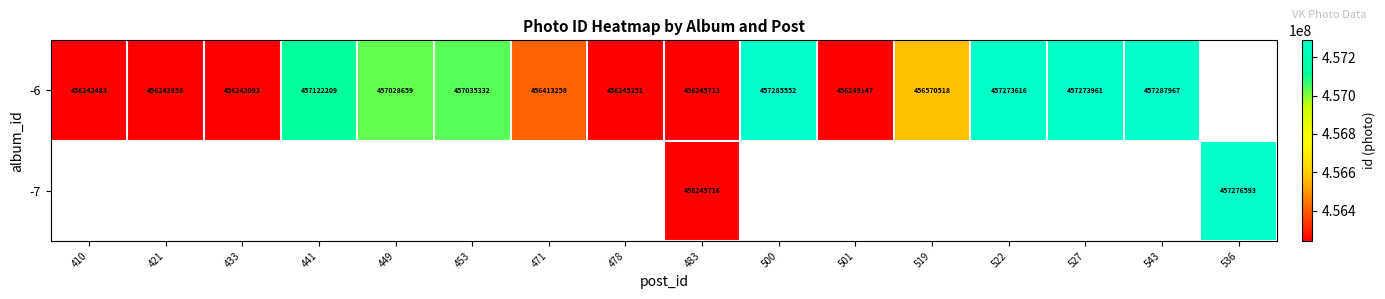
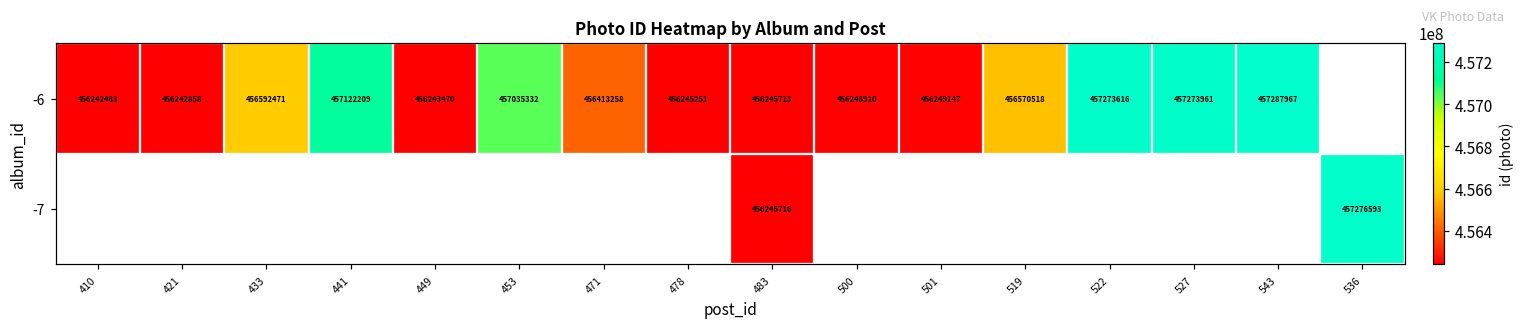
-6, 433: 456243093 -> 456592471
-6, 449: 457028659 -> 456243470
-6, 500: 457285552 -> 456248910
